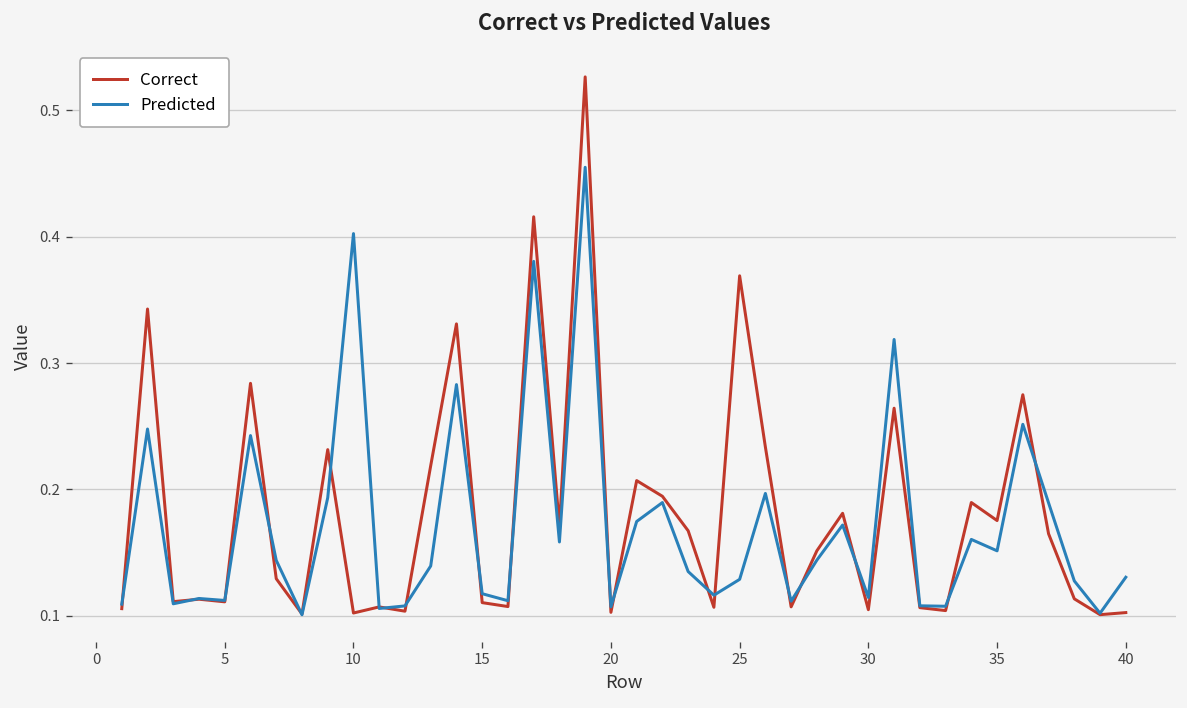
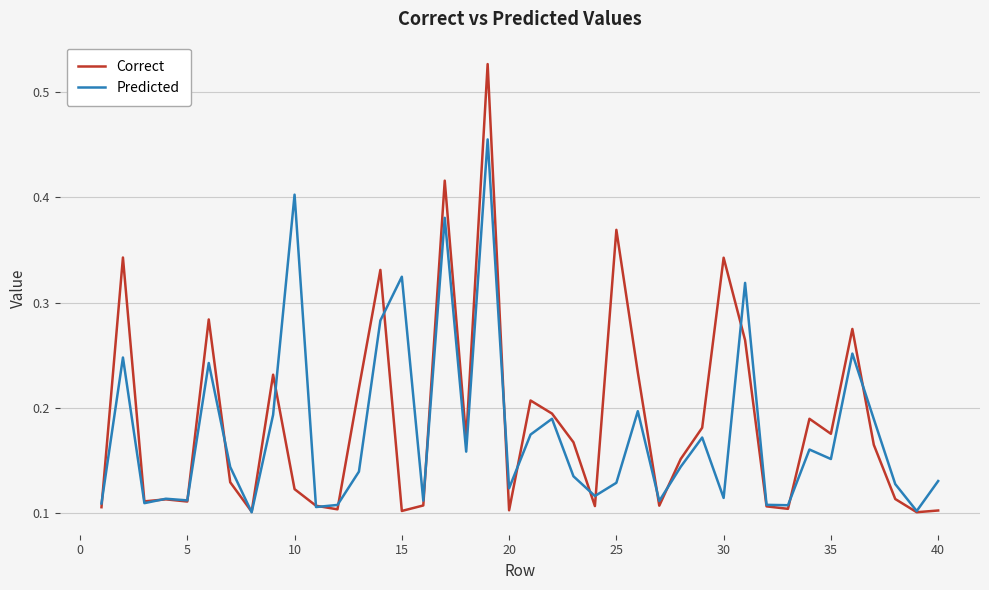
Correct, 10: 0.102 -> 0.123
Correct, 15: 0.110 -> 0.102
Predicted, 15: 0.117 -> 0.324
Predicted, 20: 0.107 -> 0.124
Correct, 30: 0.105 -> 0.343
